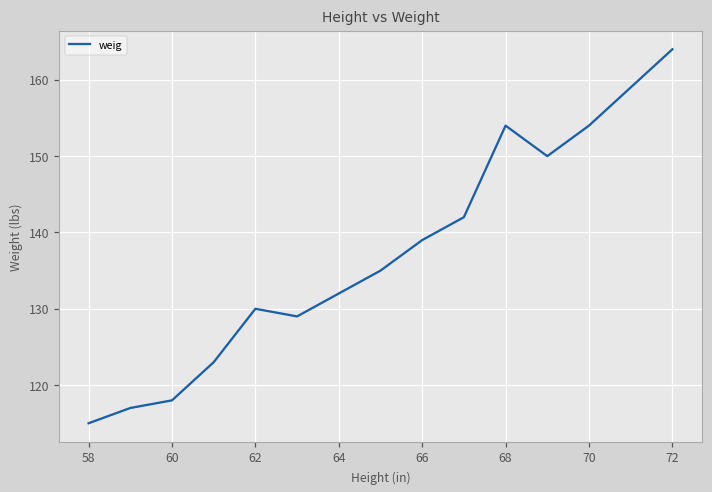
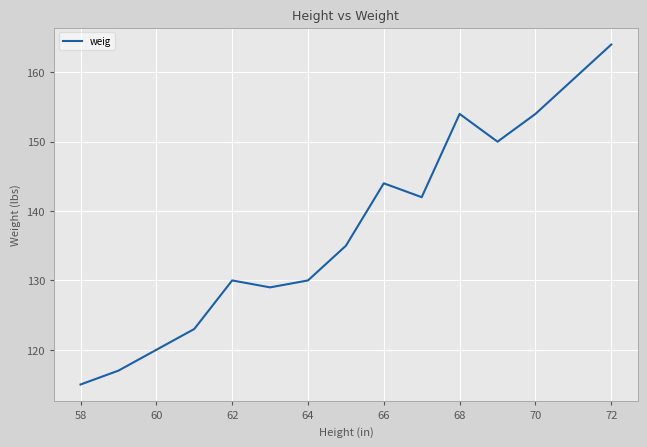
60: 118 -> 120
64: 132 -> 130
66: 139 -> 144
